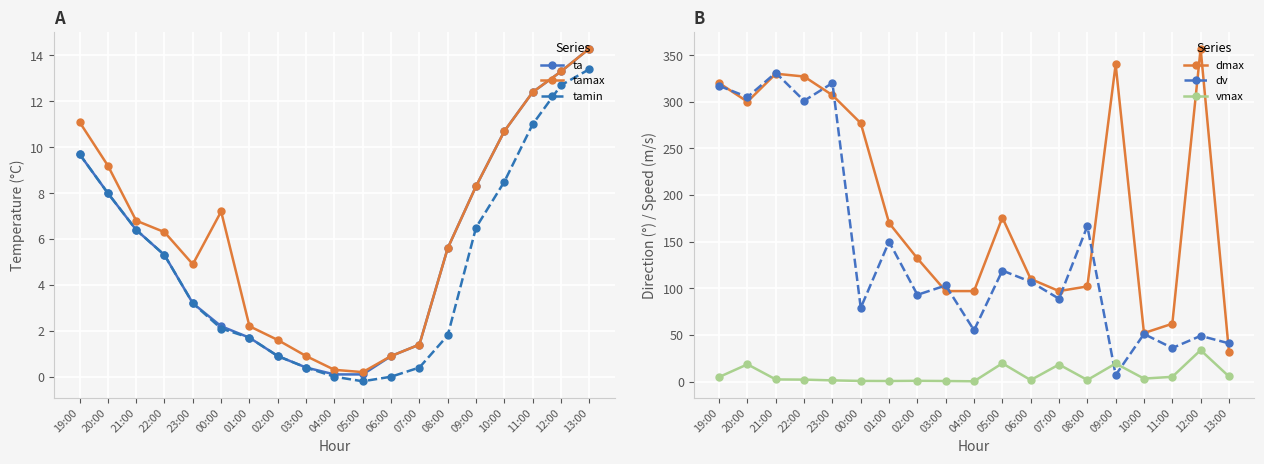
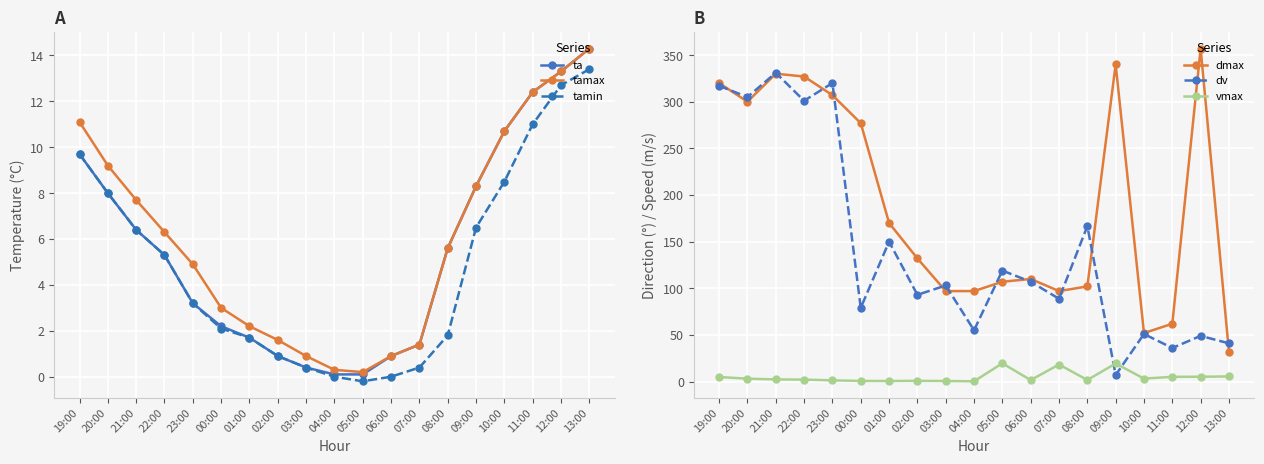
A, tamax, 21:00: 6.8 -> 7.7
A, tamax, 00:00: 7.2 -> 3.0
B, vmax, 20:00: 20 -> 0
B, dmax, 05:00: 180 -> 110
B, vmax, 12:00: 30 -> 10
